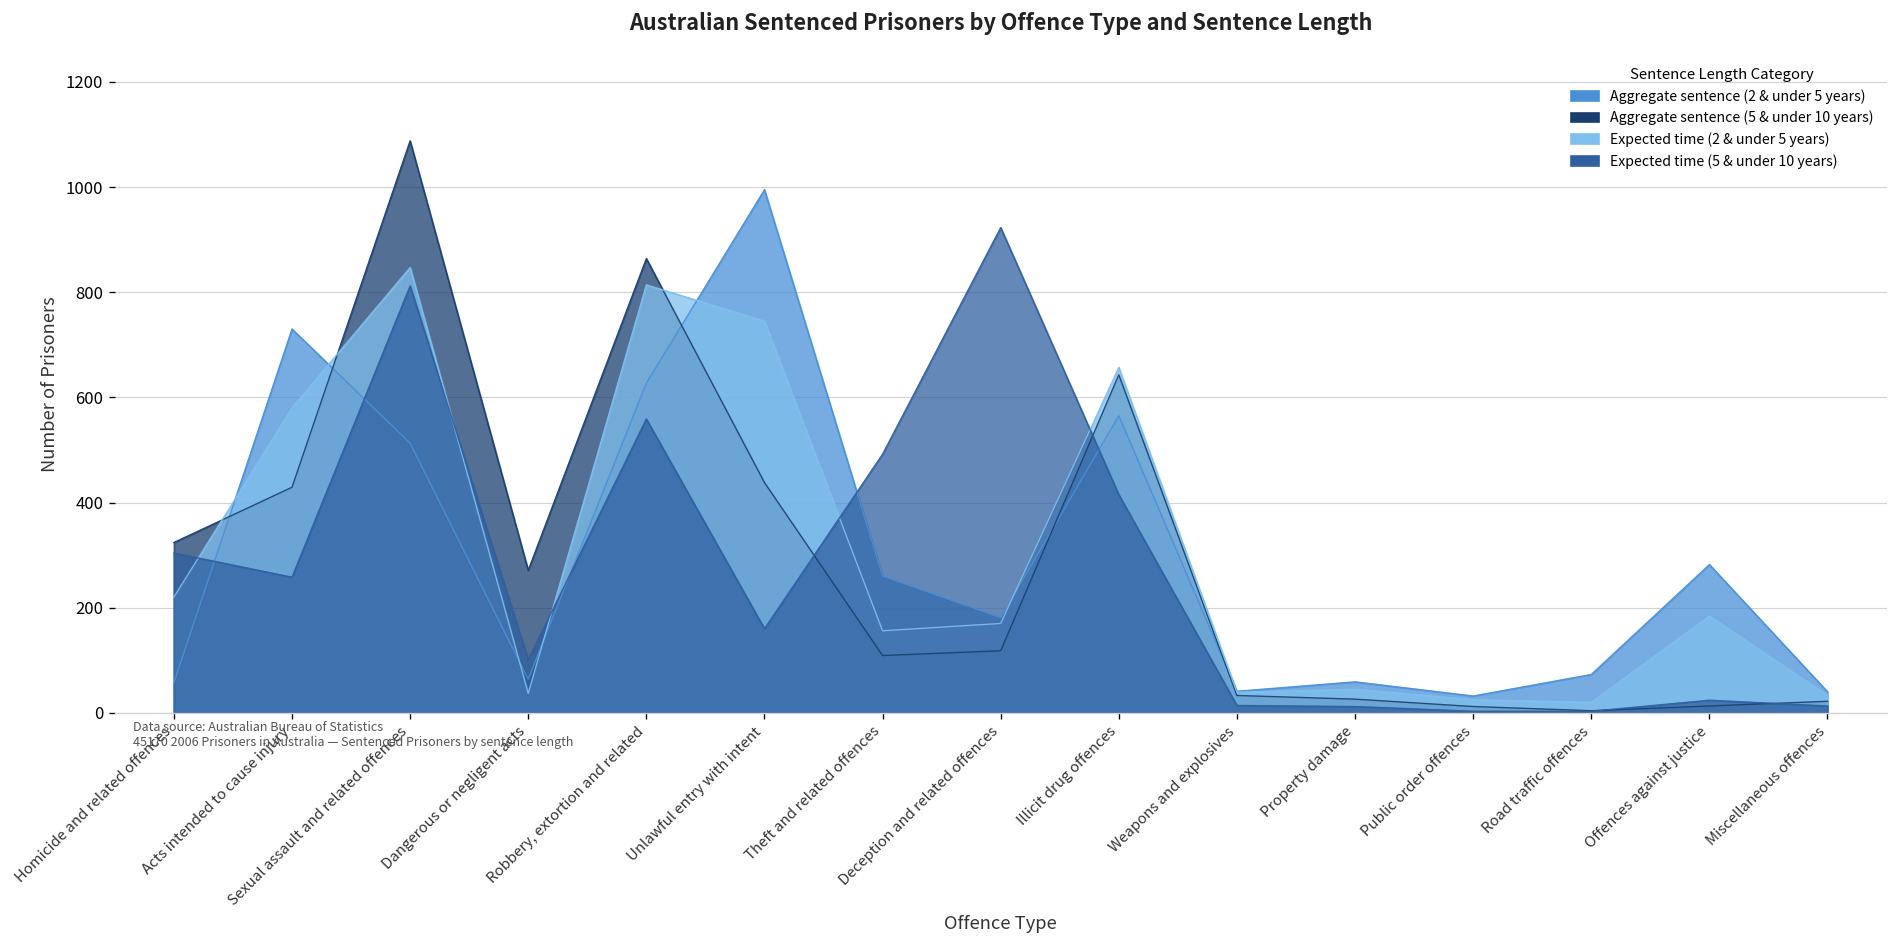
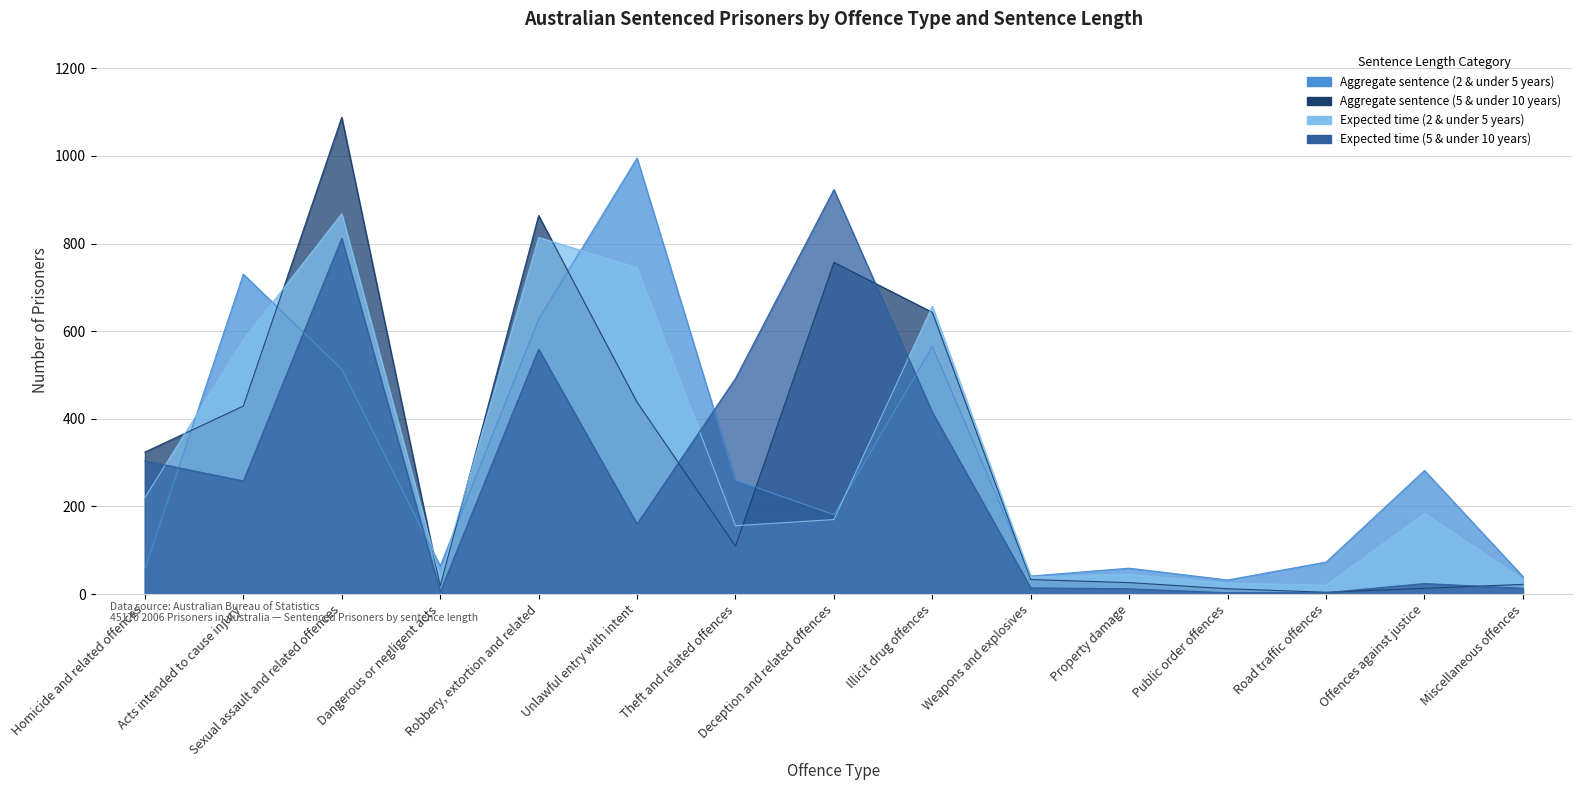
Expected time (2 & under 5 years), Sexual assault and related offences: 850 -> 870
Aggregate sentence (5 & under 10 years), Dangerous or negligent acts: 270 -> 20
Expected time (5 & under 10 years), Dangerous or negligent acts: 100 -> 10
Aggregate sentence (5 & under 10 years), Deception and related offences: 120 -> 760
